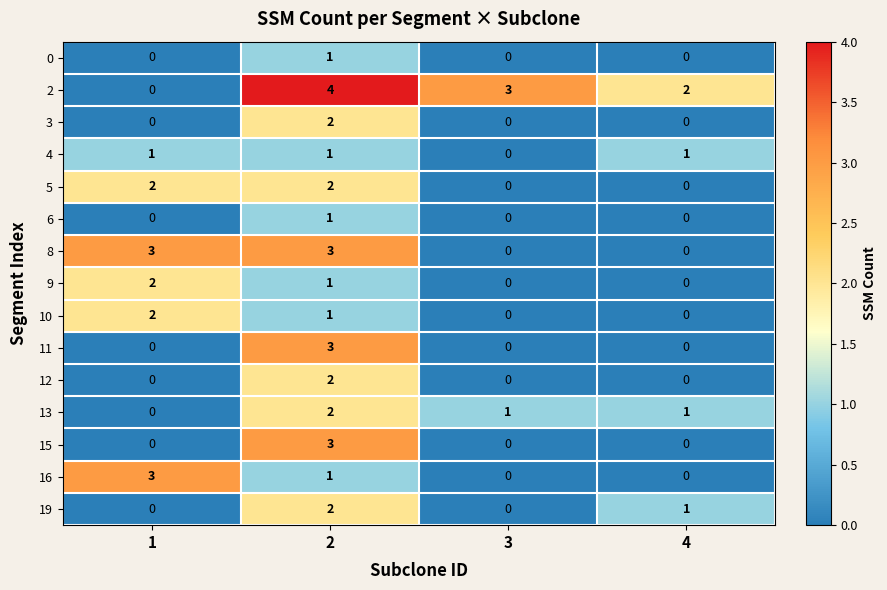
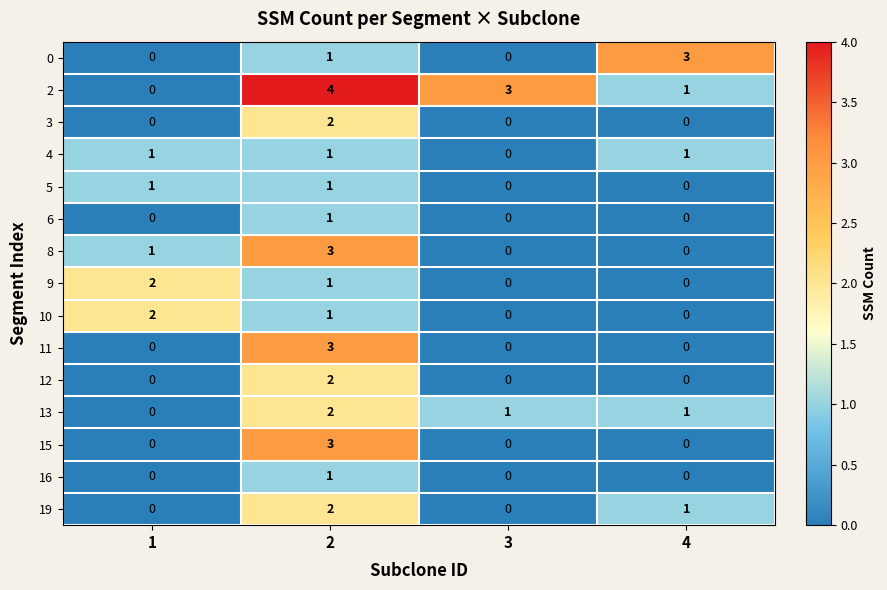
0, 4: 0 -> 3
2, 4: 2 -> 1
5, 1: 2 -> 1
5, 2: 2 -> 1
8, 1: 3 -> 1
16, 1: 3 -> 0
